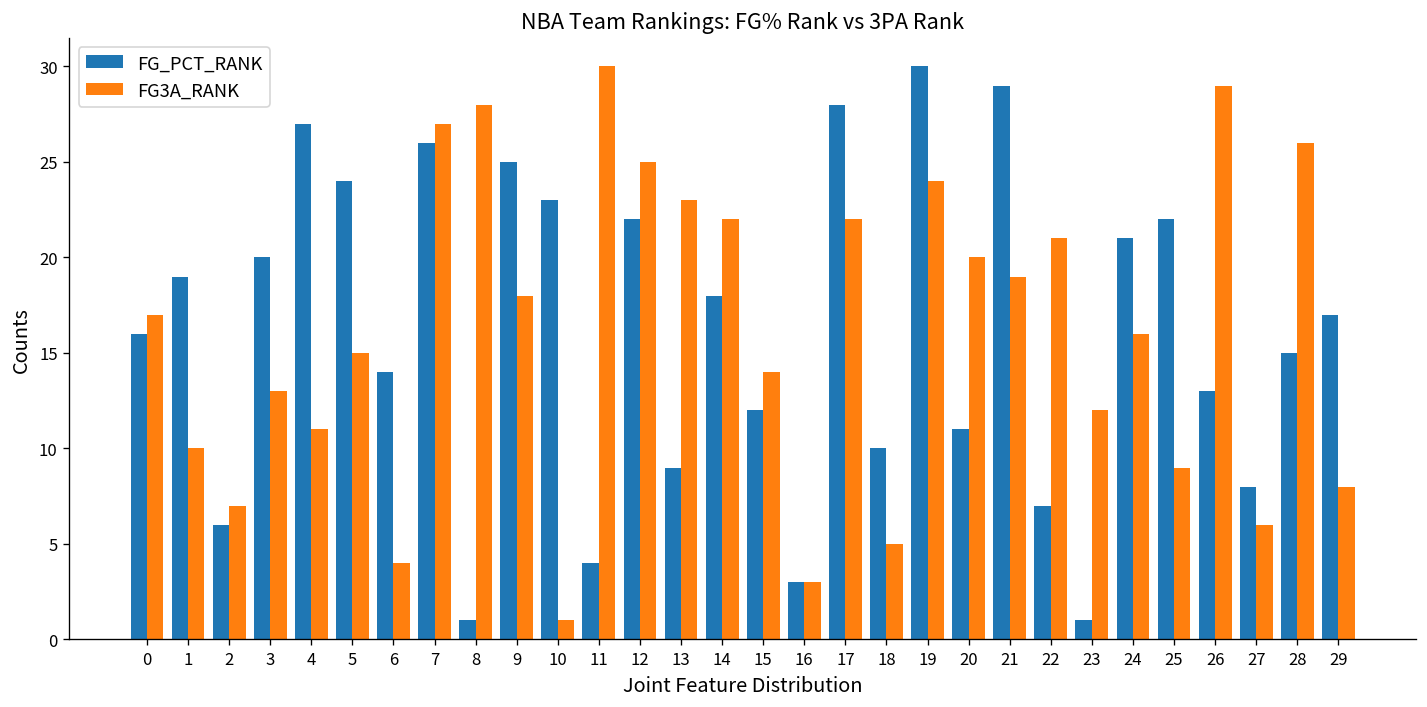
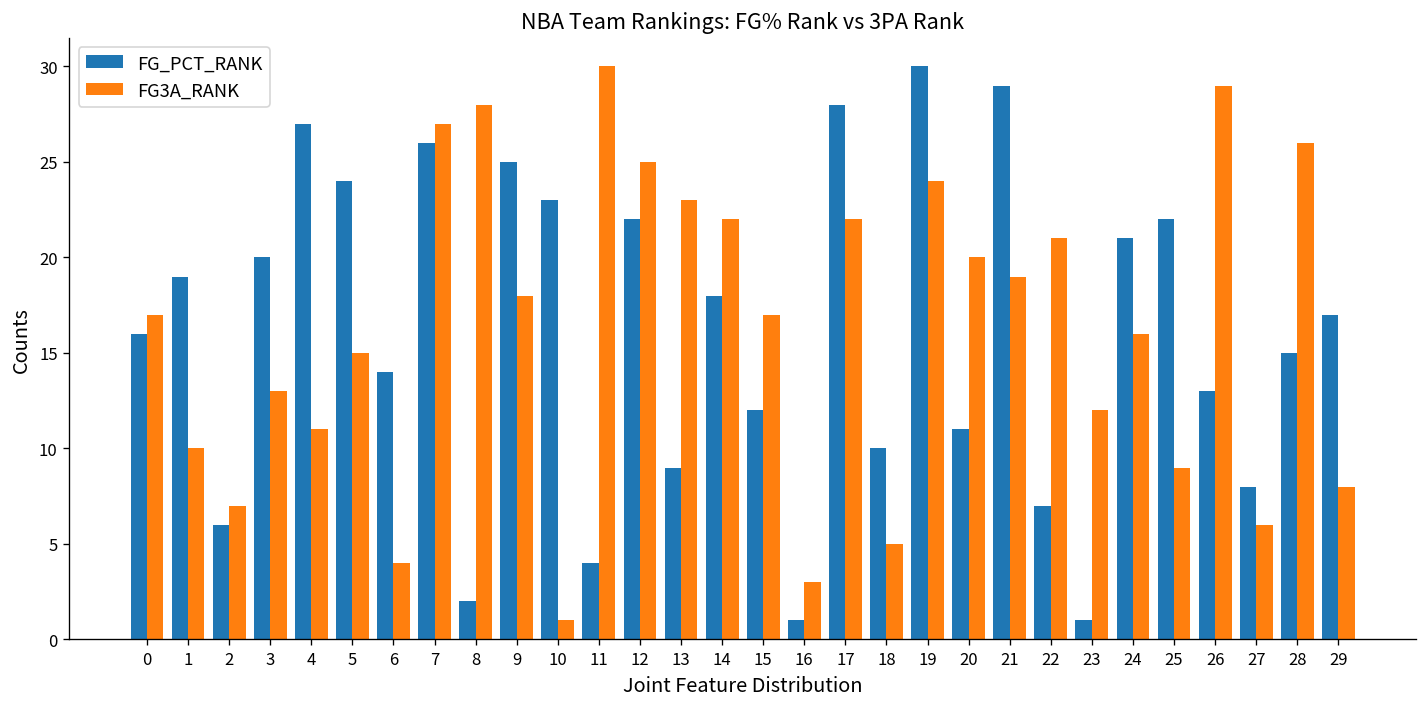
FG_PCT_RANK, 8: 1 -> 2
FG3A_RANK, 15: 14 -> 17
FG_PCT_RANK, 16: 3 -> 1
